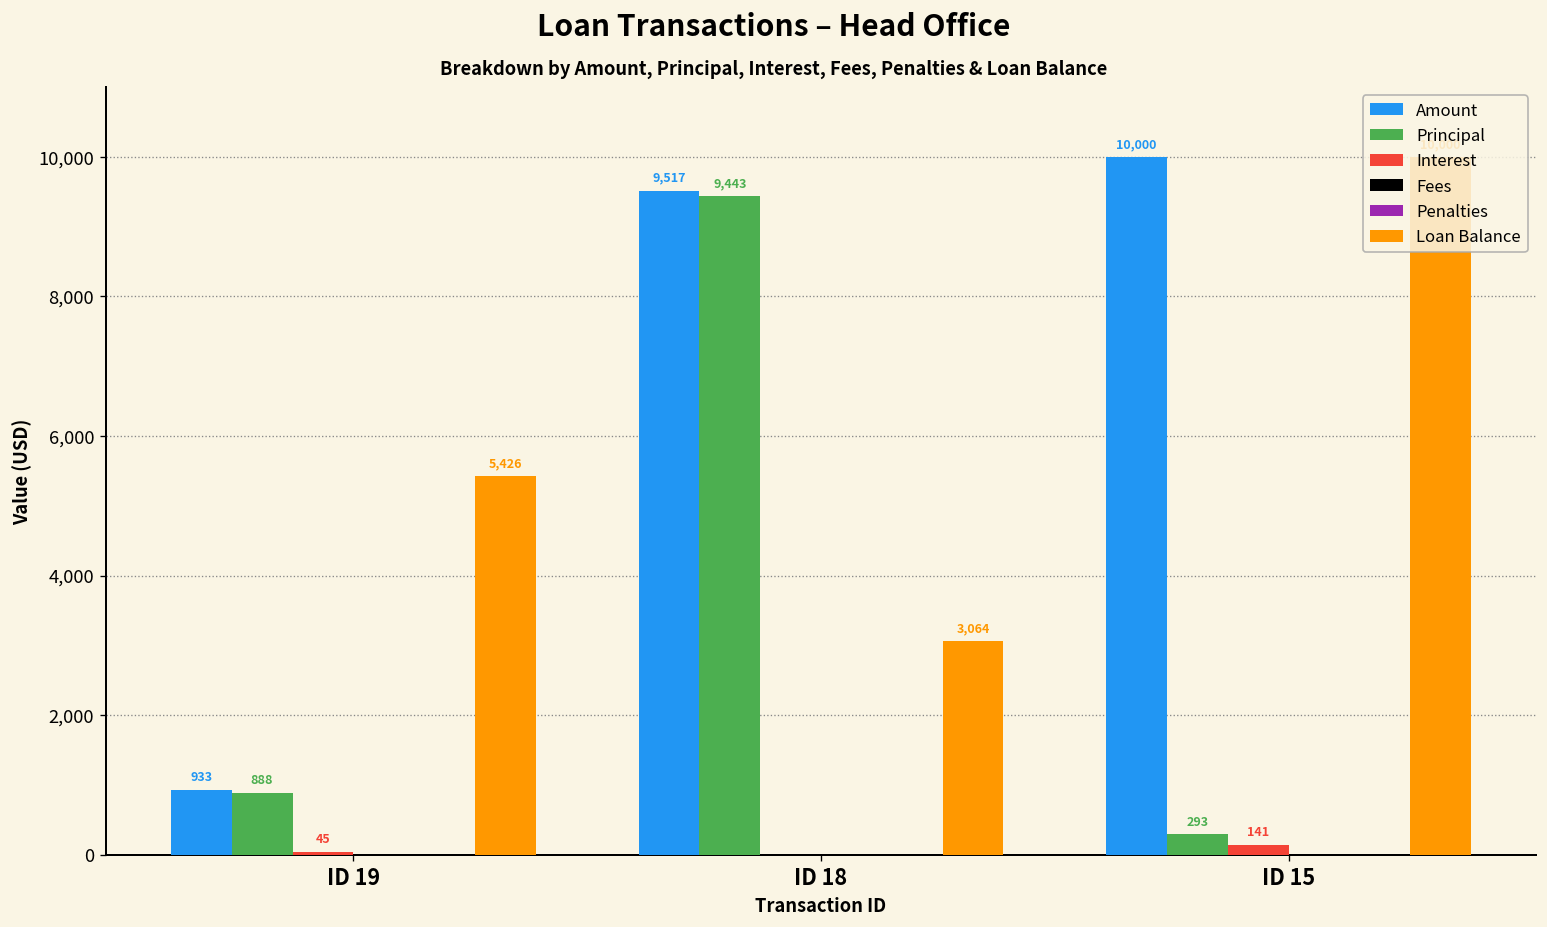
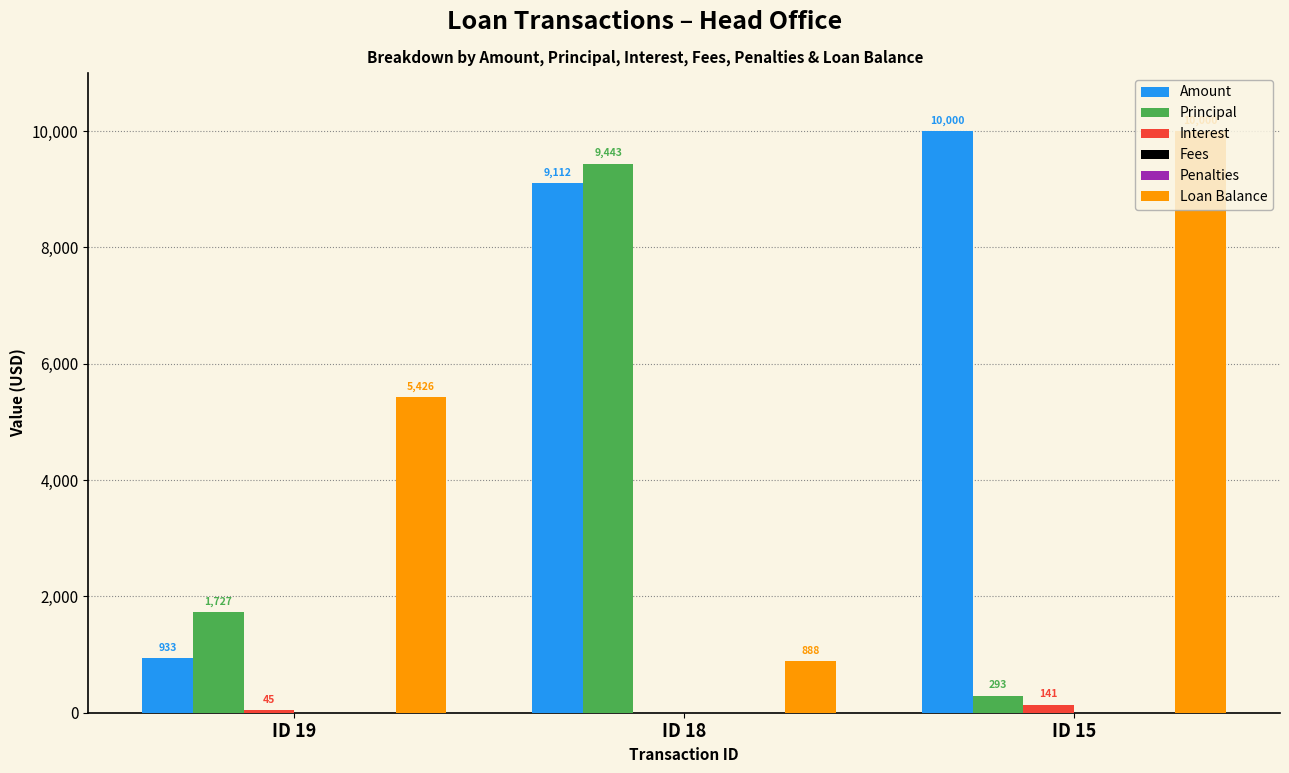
Principal, ID 19: 888 -> 1,727
Amount, ID 18: 9,517 -> 9,112
Loan Balance, ID 18: 3,064 -> 888
